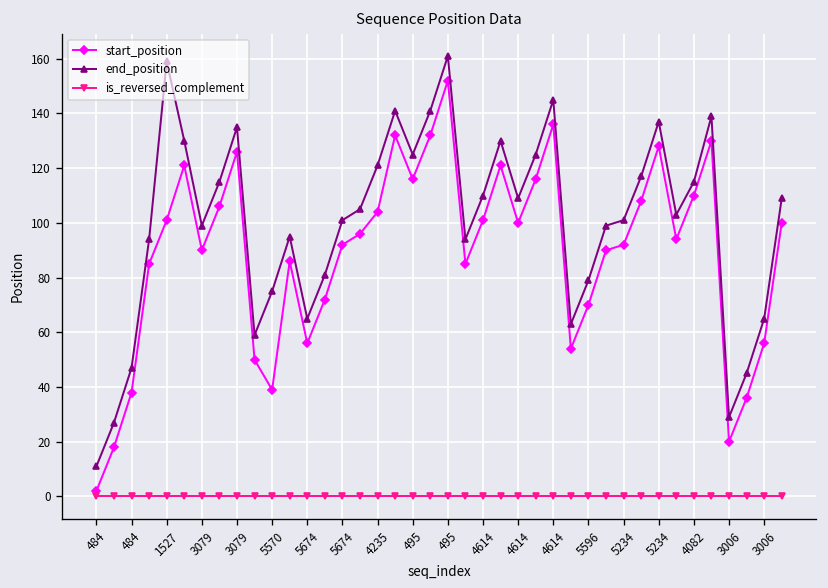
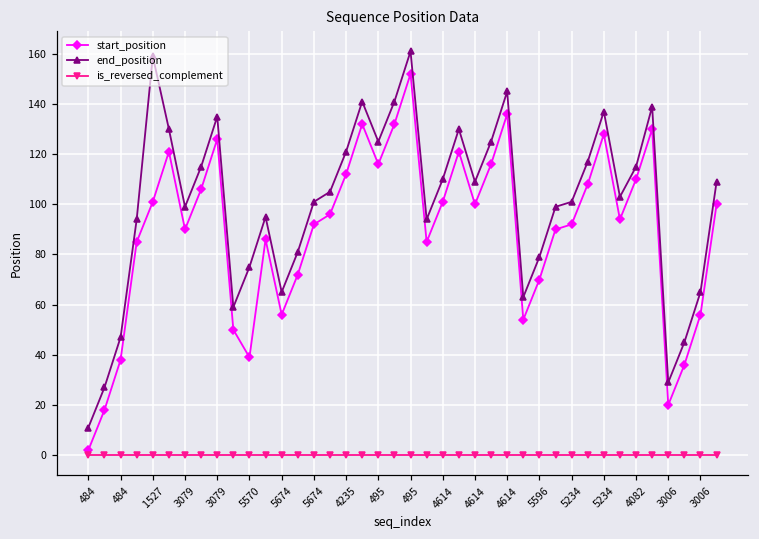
start_position, 4235: 104 -> 112
